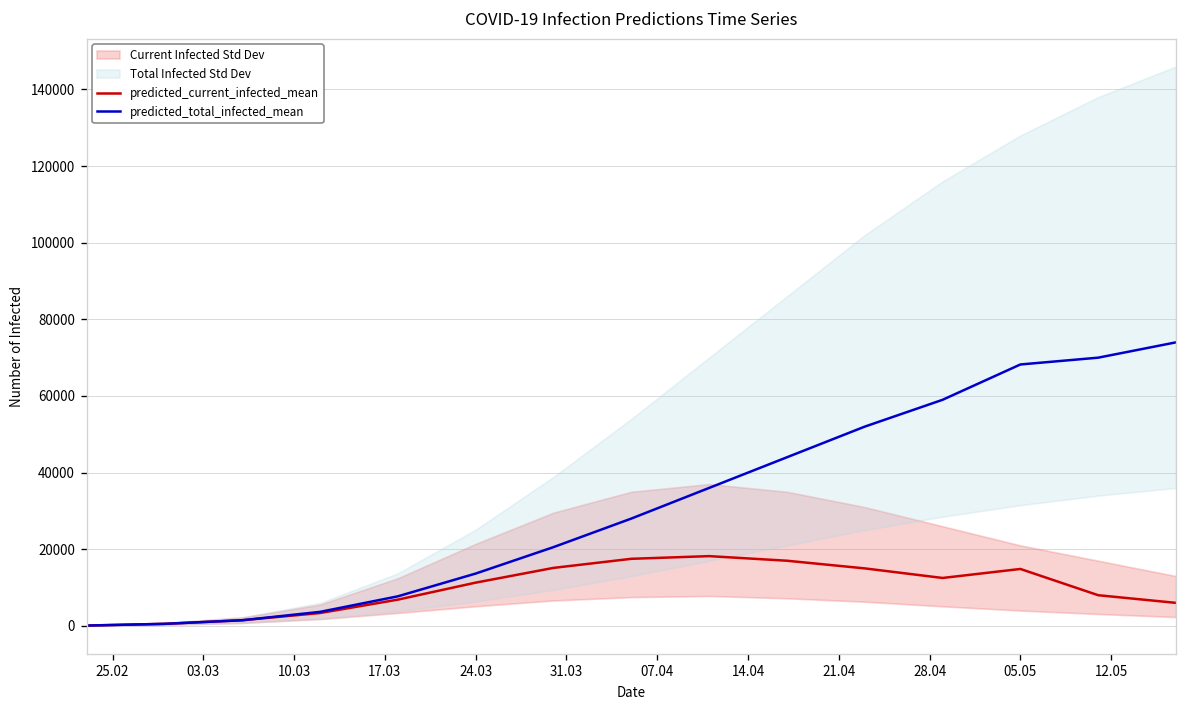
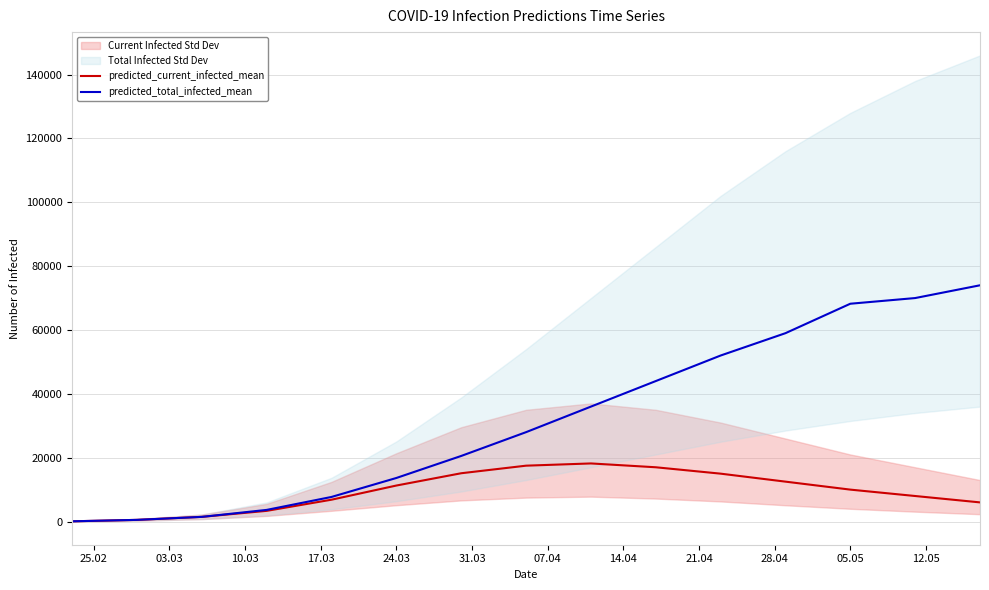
predicted_current_infected_mean, 05.05: 15000 -> 10000
